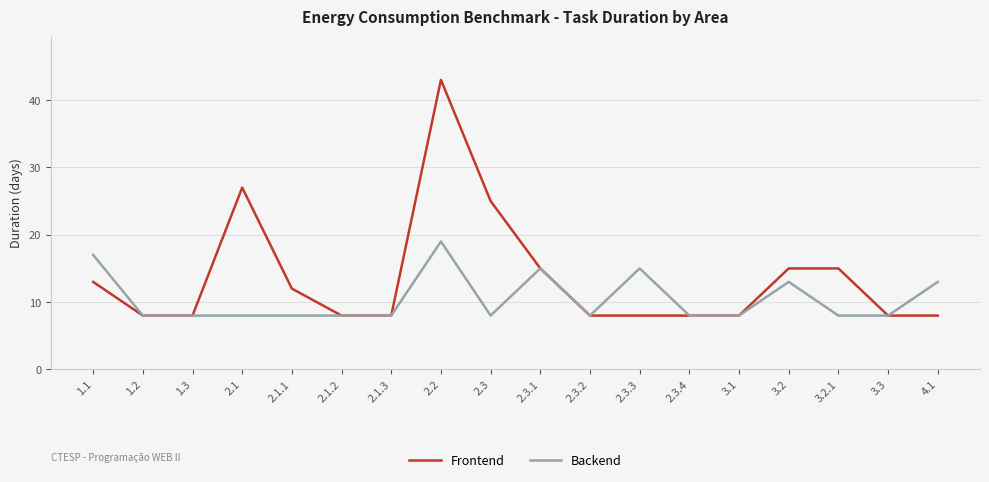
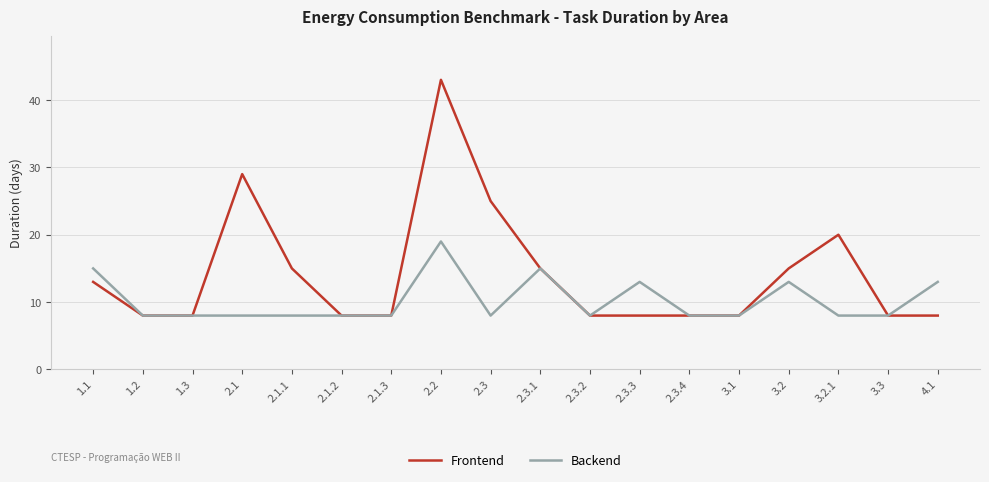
Backend, 1.1: 17 -> 15
Frontend, 2.1: 27 -> 29
Frontend, 2.1.1: 12 -> 15
Backend, 2.3.3: 15 -> 13
Frontend, 3.2.1: 15 -> 20
